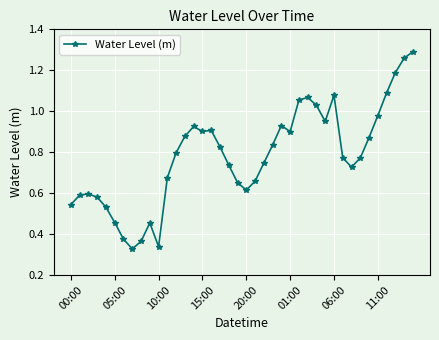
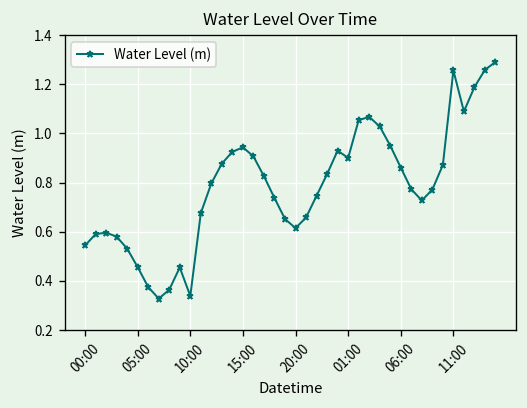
15:00: 0.90 -> 0.94
06:00: 1.08 -> 0.86
11:00: 0.98 -> 1.26
